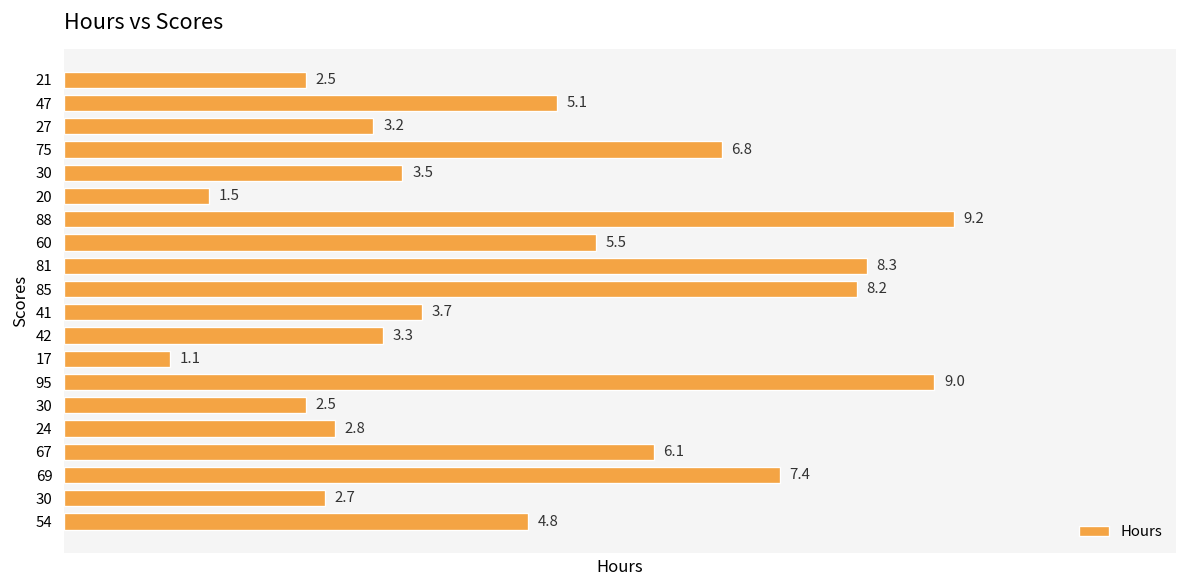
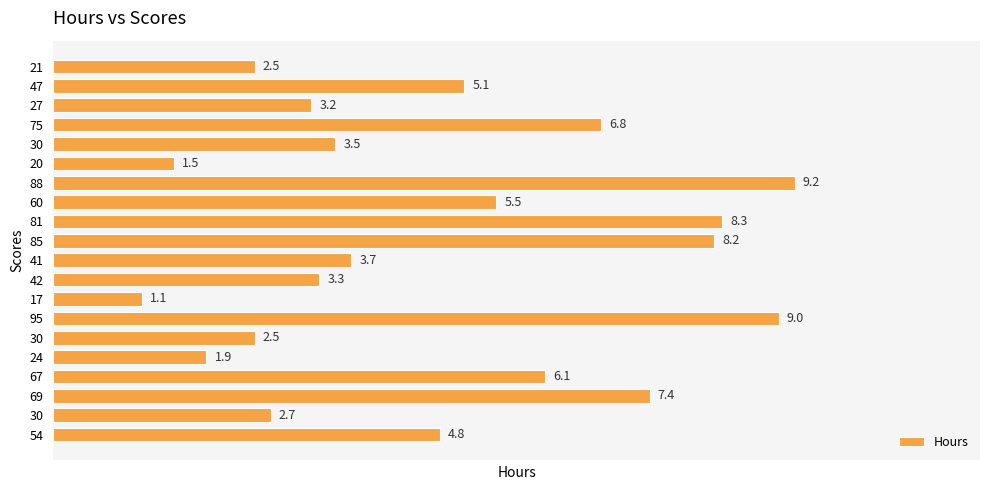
24: 2.8 -> 1.9
